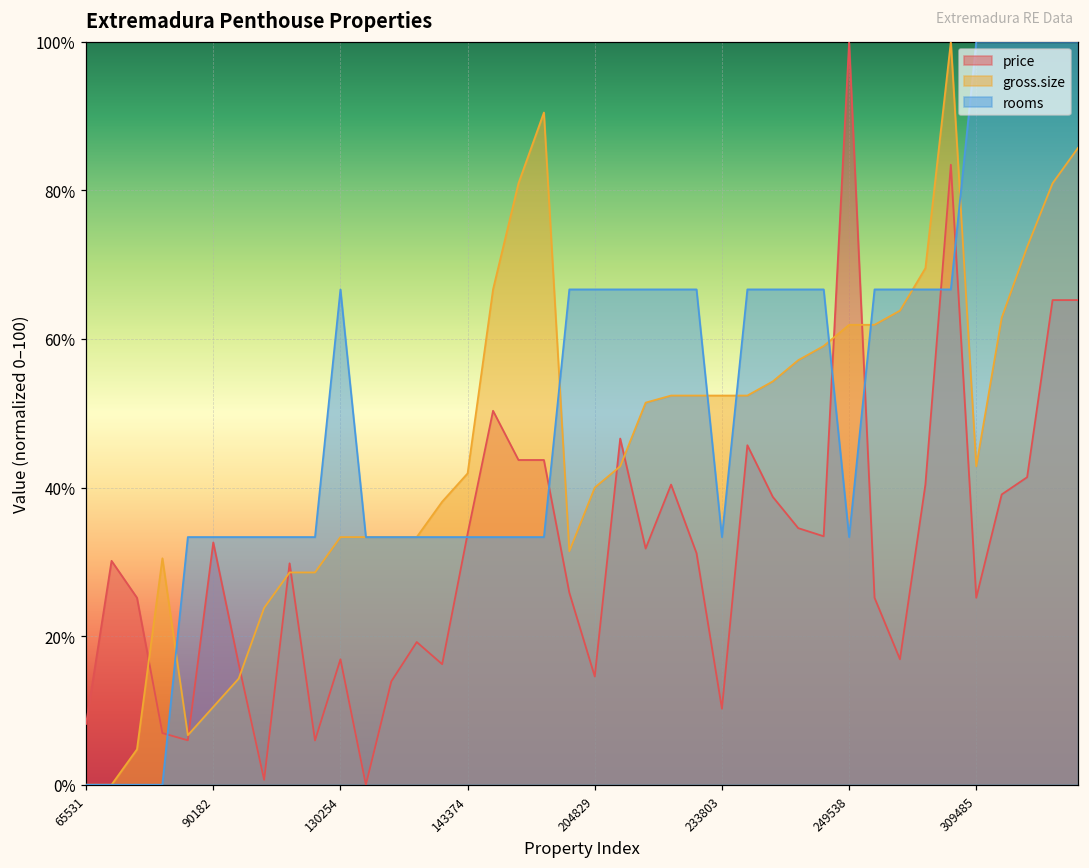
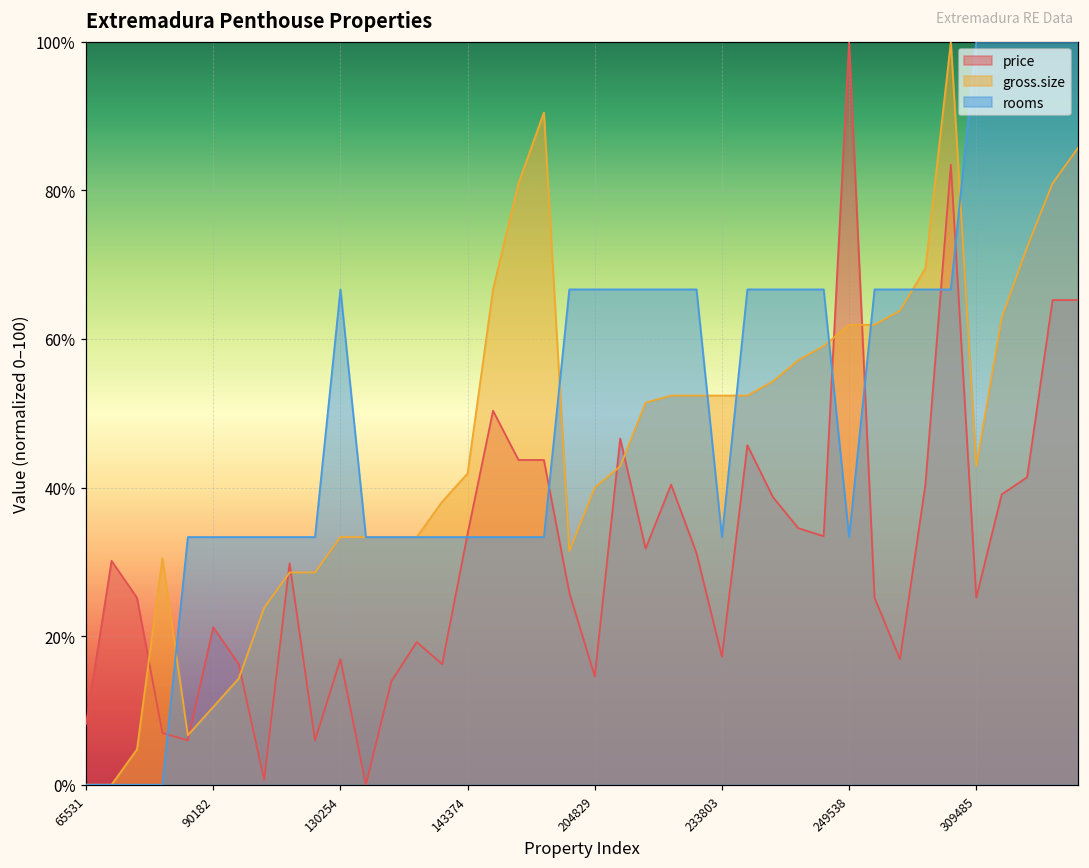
price, 90182: 33% -> 21%
price, 233803: 10% -> 17%
